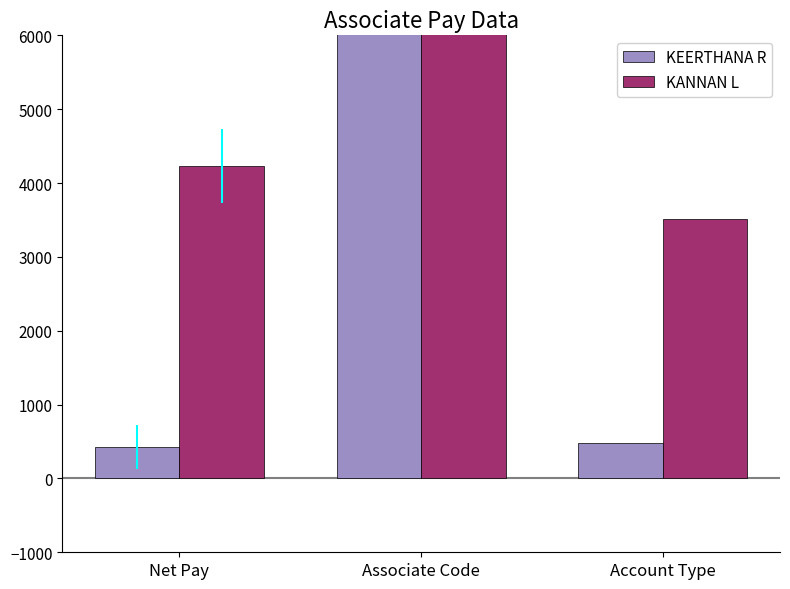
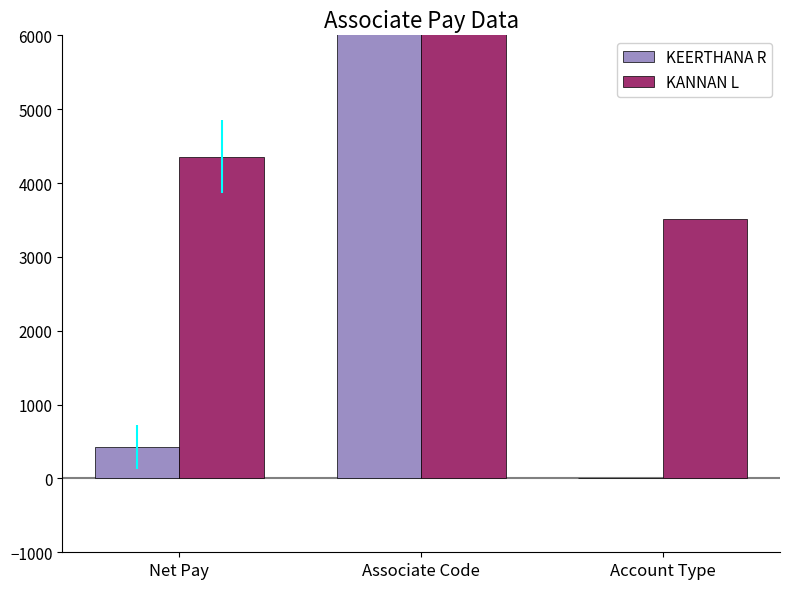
KANNAN L, Net Pay: 4200 -> 4400
KEERTHANA R, Account Type: 500 -> 0
